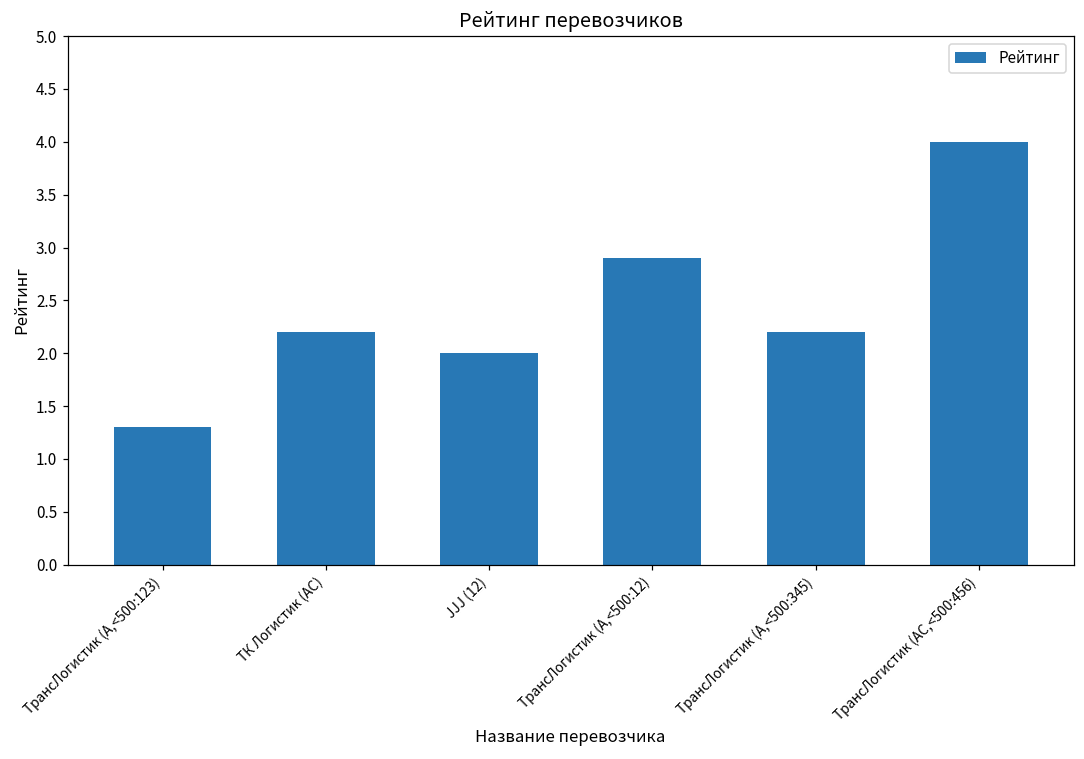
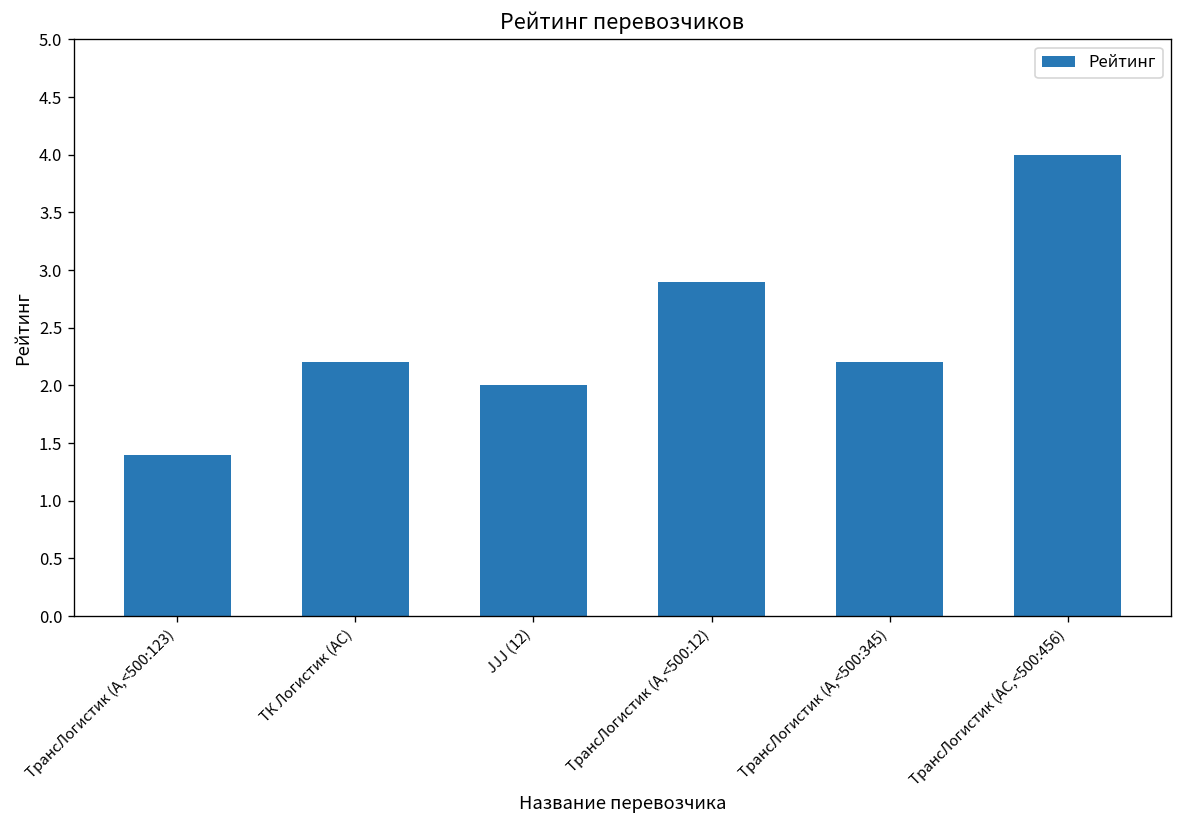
ТрансЛогистик (A,<500:123): 1.3 -> 1.4
